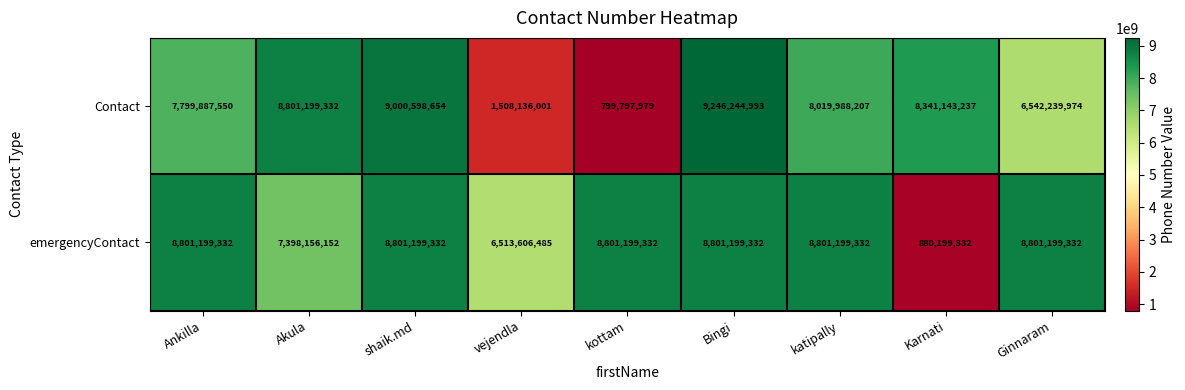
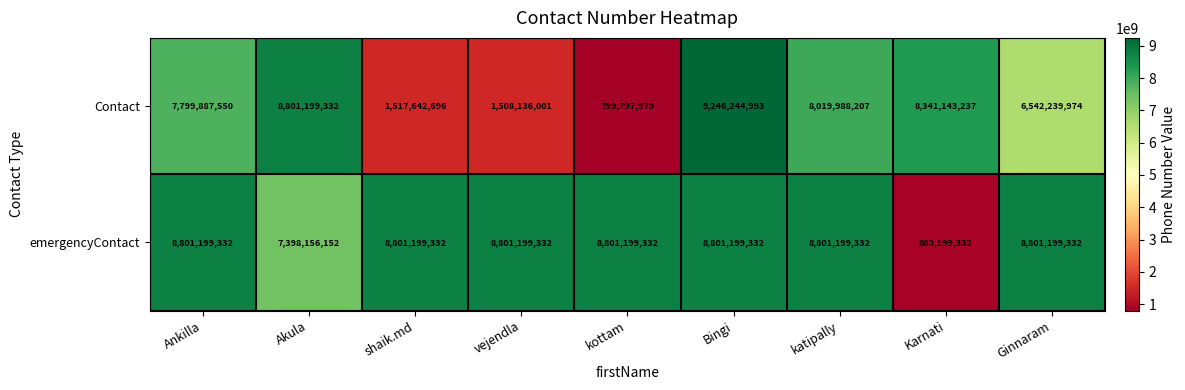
Contact, shaik.md: 9,000,598,654 -> 1,517,642,696
emergencyContact, vejendla: 6,513,606,485 -> 8,801,199,332
